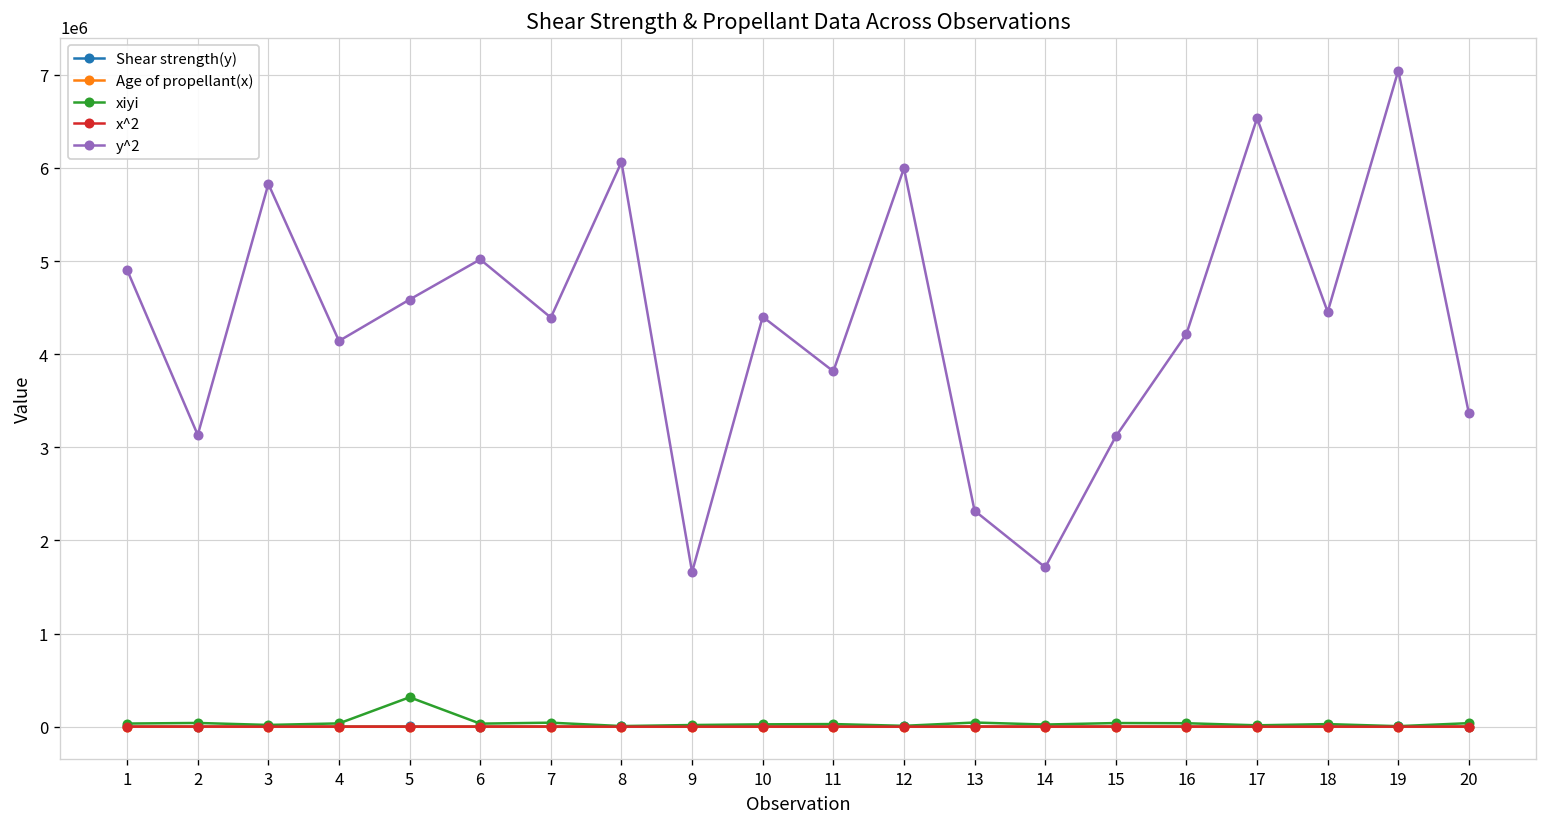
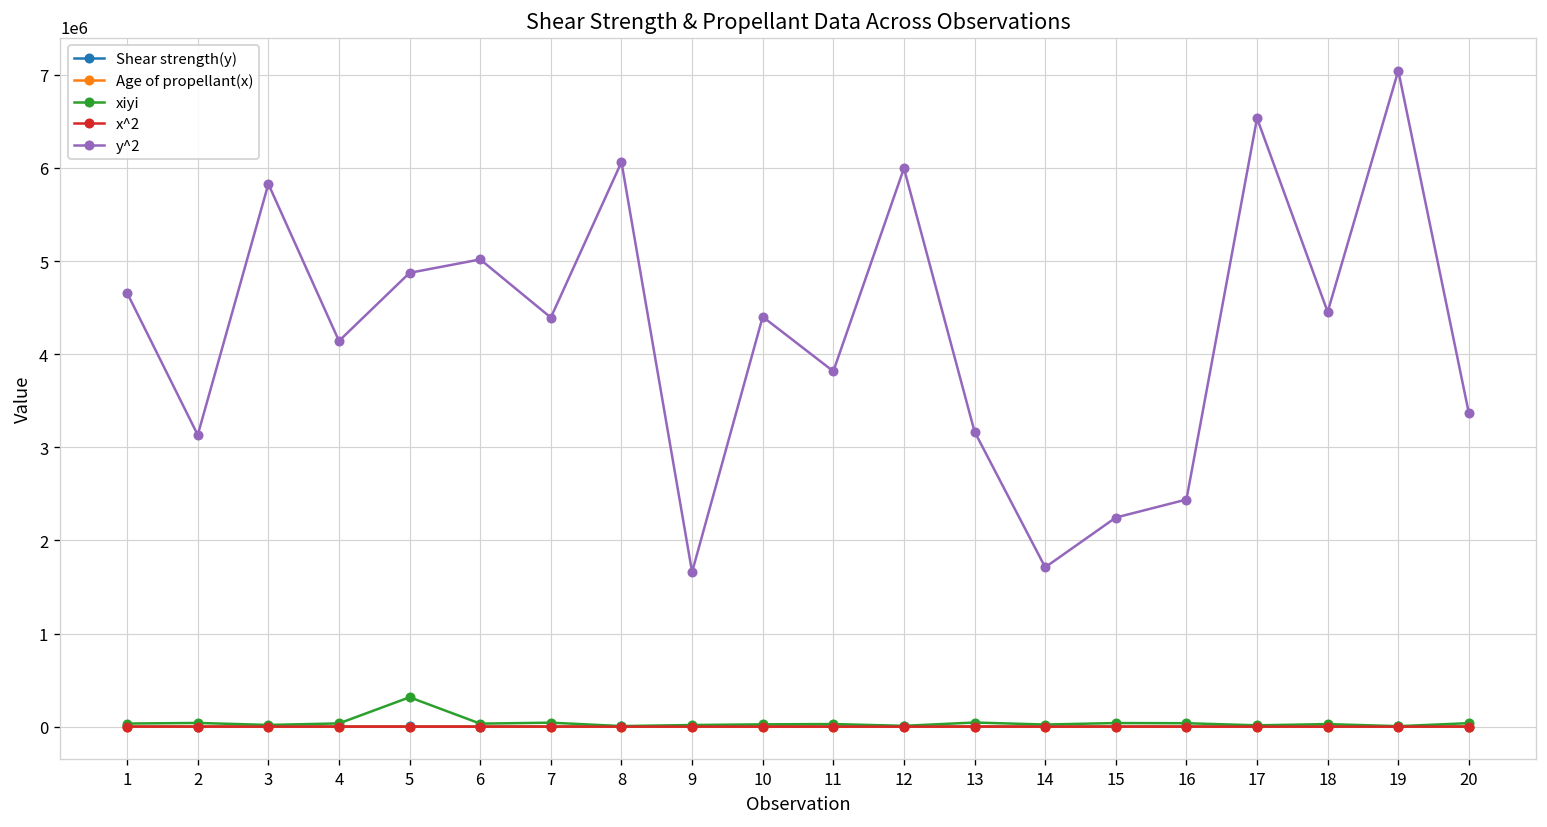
y^2, 1: 4900000 -> 4700000
y^2, 5: 4600000 -> 4900000
y^2, 13: 2300000 -> 3200000
y^2, 15: 3100000 -> 2200000
y^2, 16: 4200000 -> 2400000
